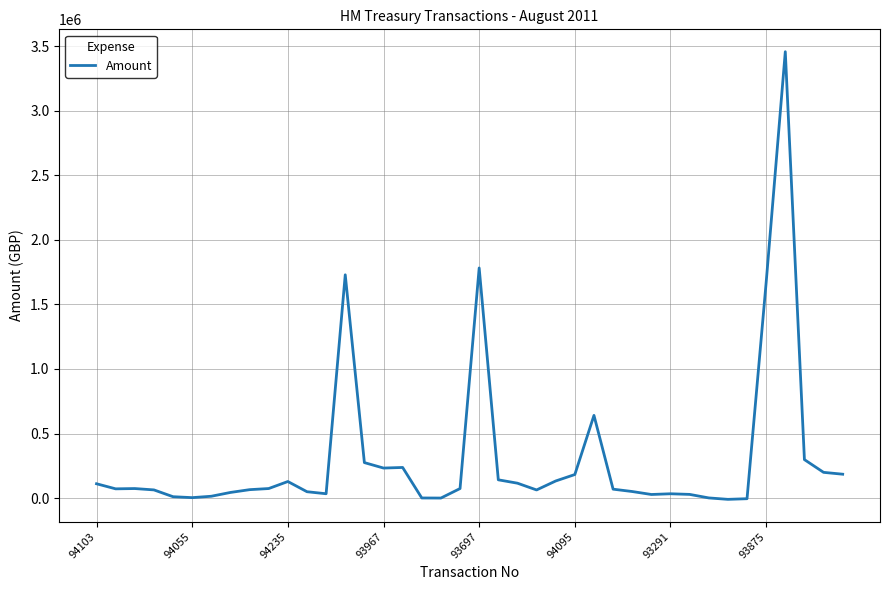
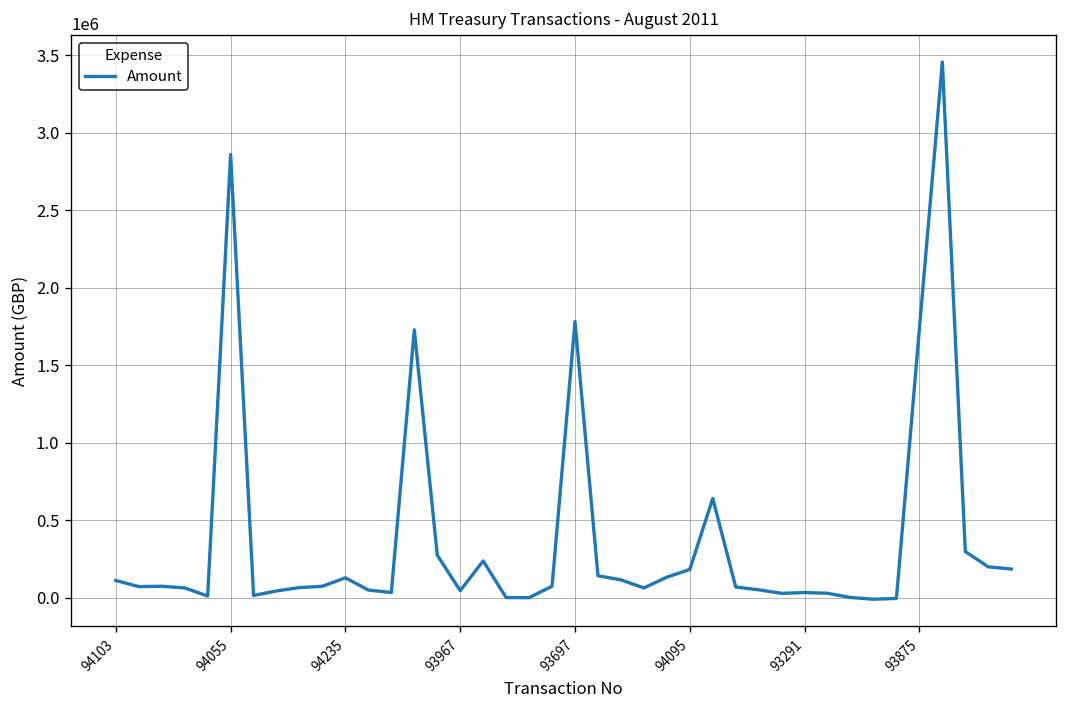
94055: 0 -> 2860000
93967: 230000 -> 50000
93875: 1670000 -> 1740000
